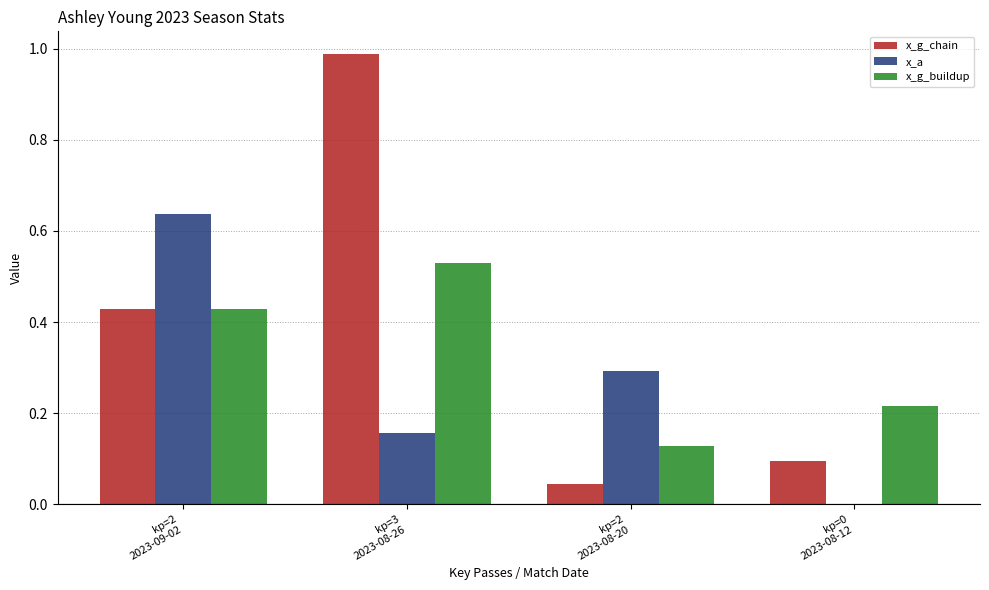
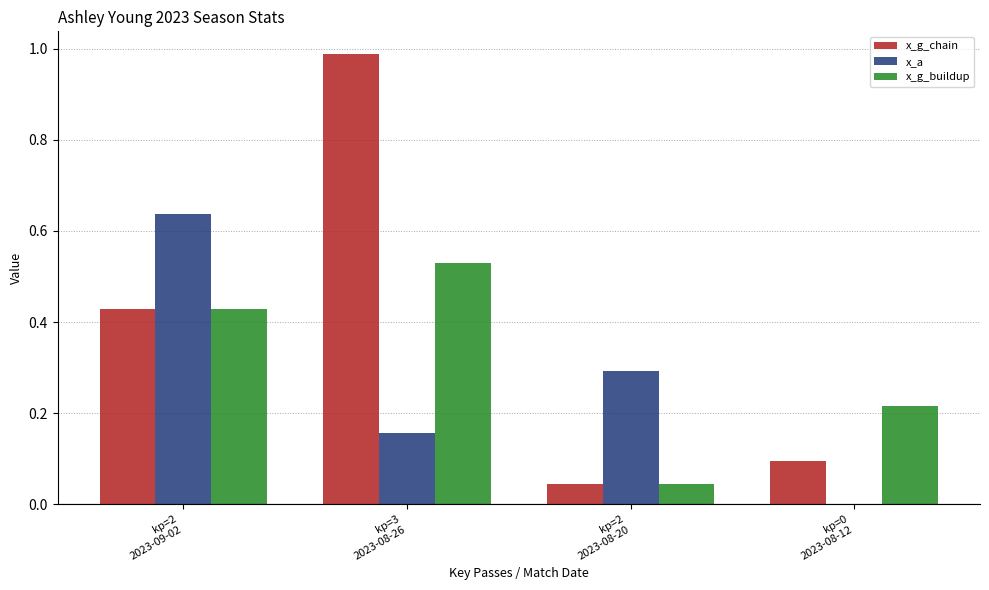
x_g_buildup, kp=2 2023-08-20: 0.13 -> 0.04
